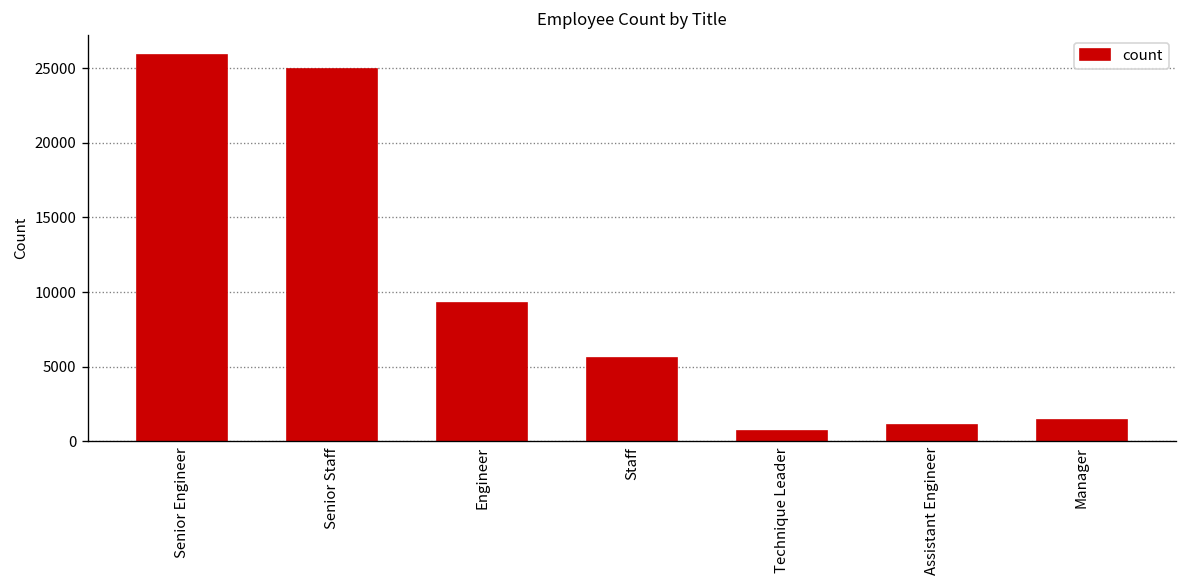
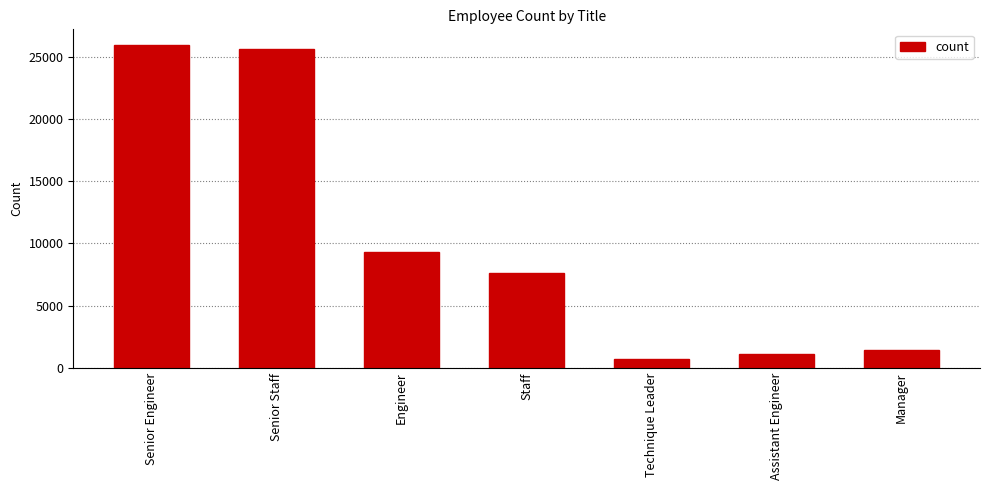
Senior Staff: 24900 -> 25600
Staff: 5600 -> 7600
